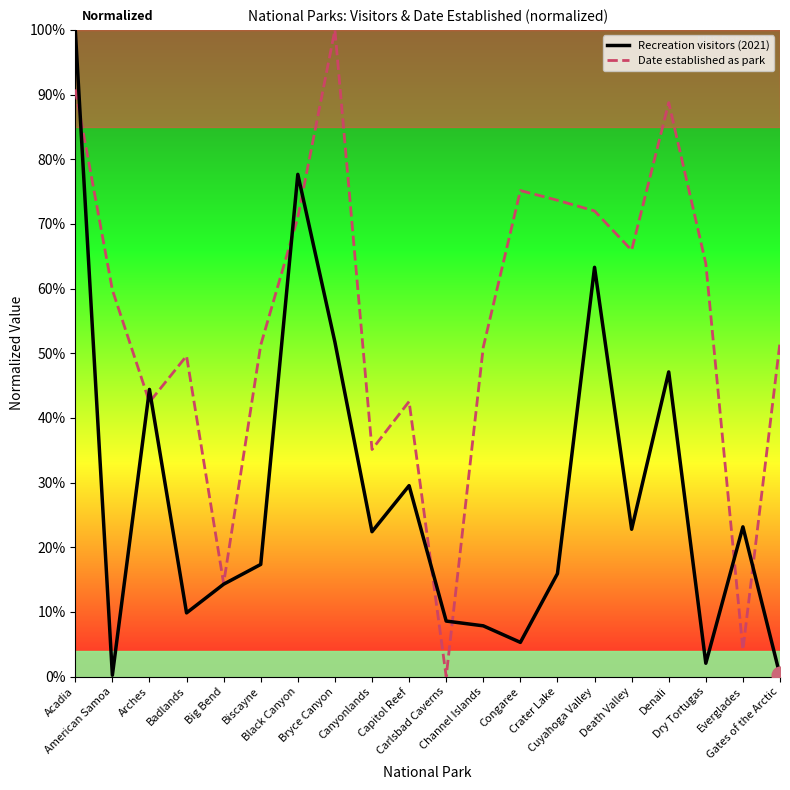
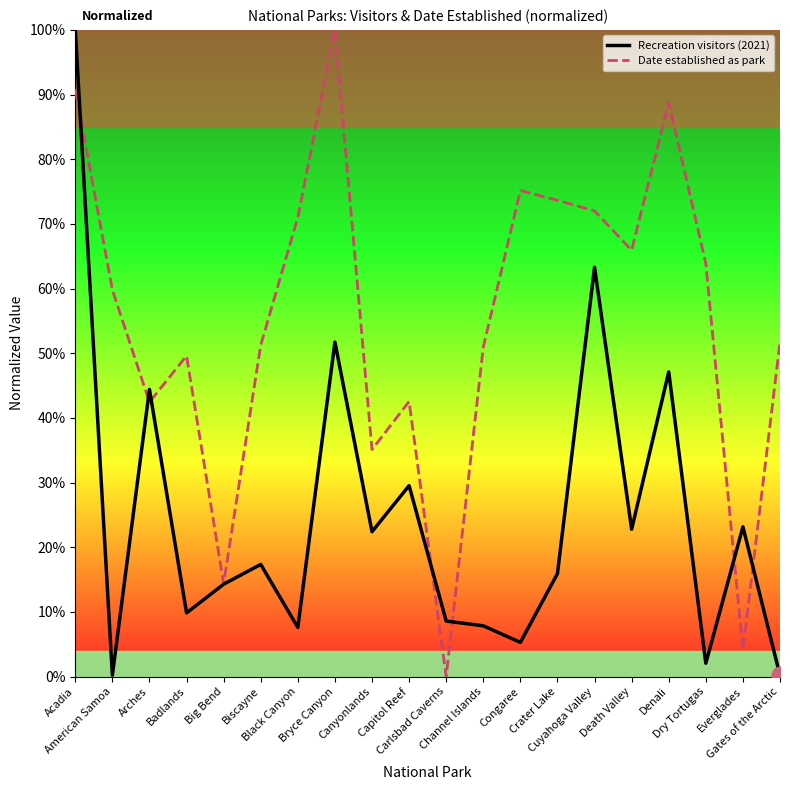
Recreation visitors (2021), Black Canyon: 78% -> 8%
